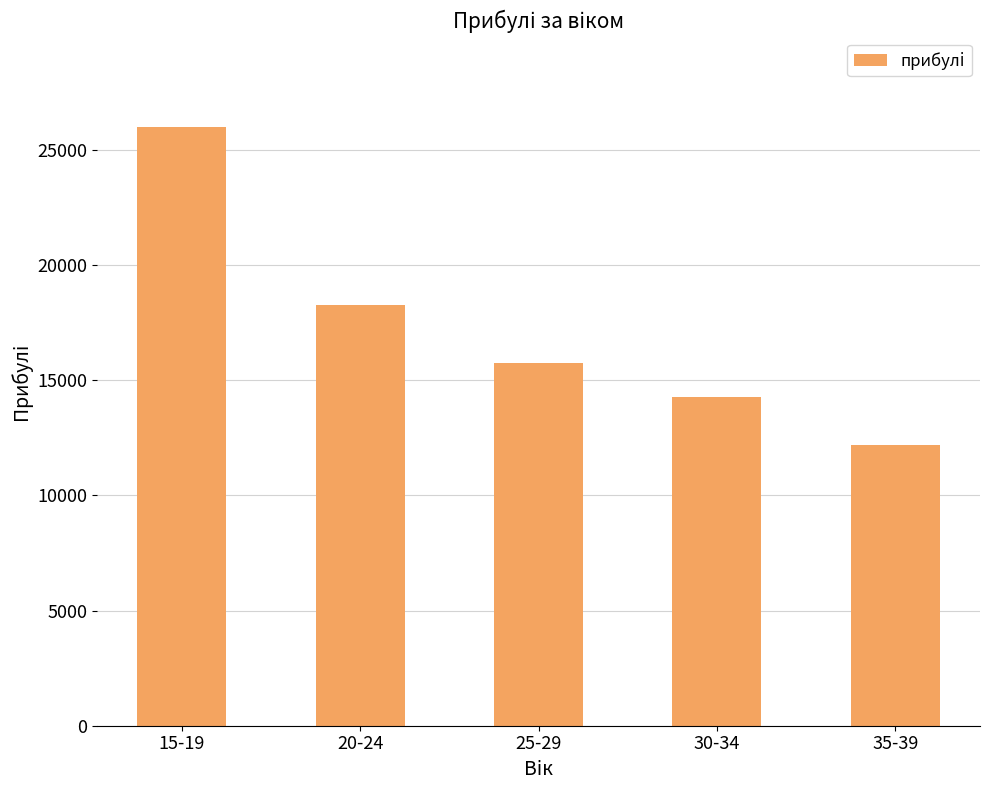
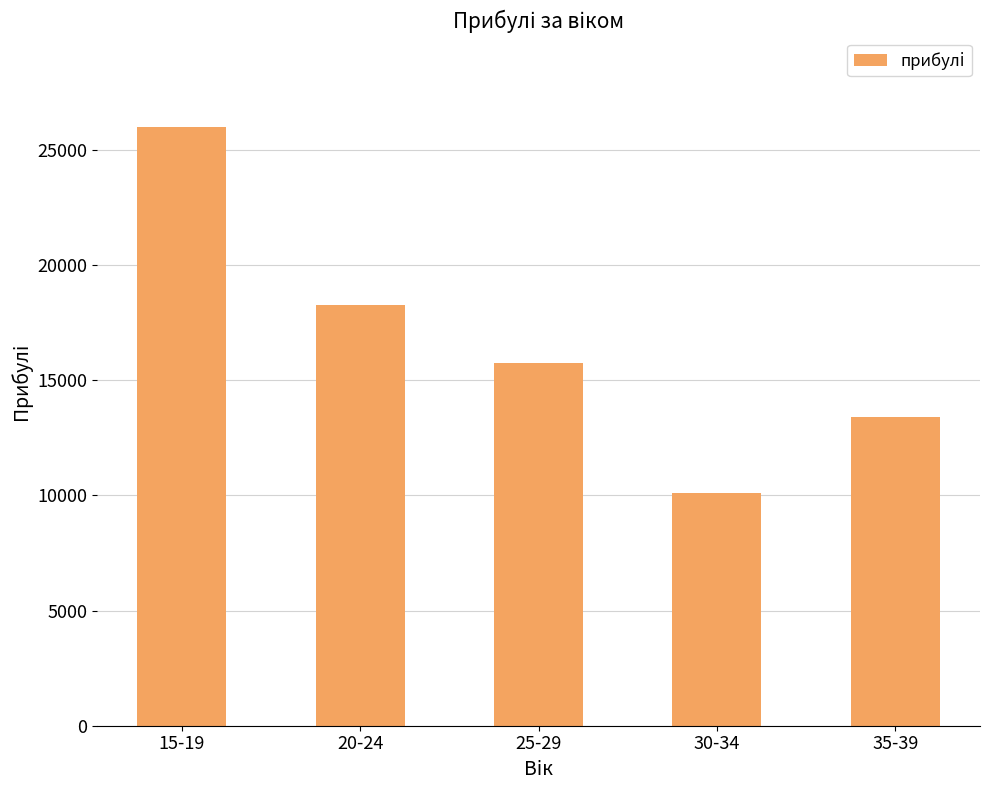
30-34: 14300 -> 10100
35-39: 12200 -> 13400
